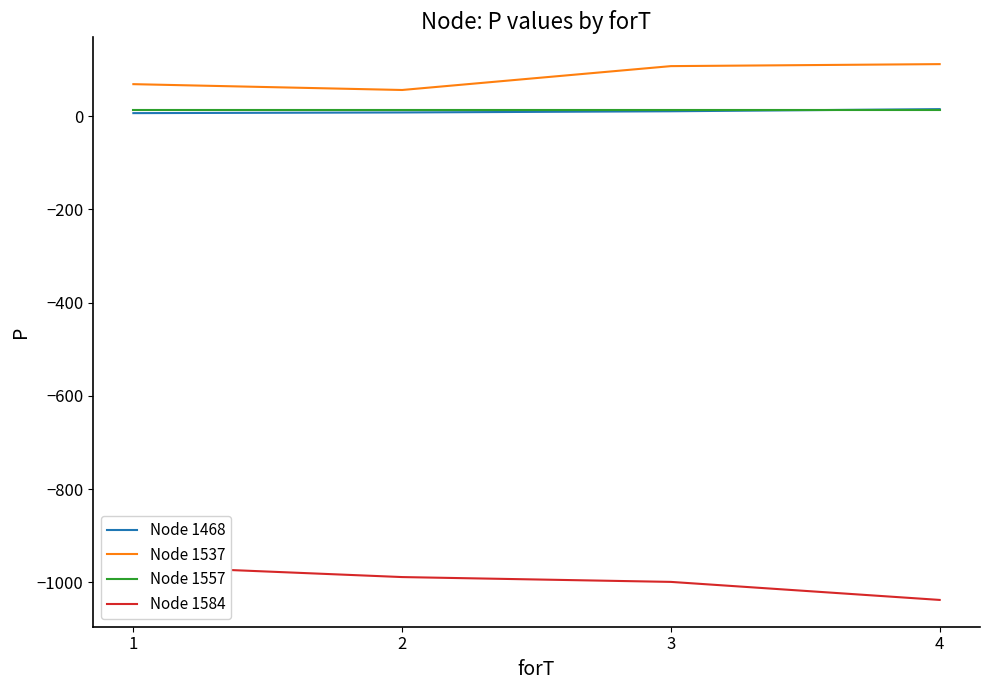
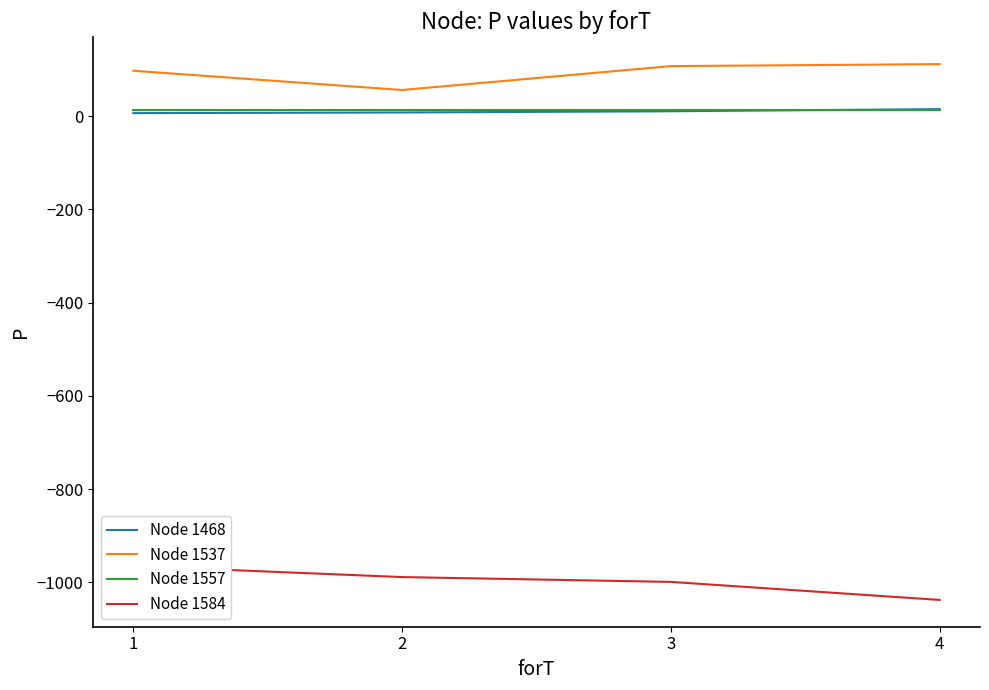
Node 1537, 1: 70 -> 100
